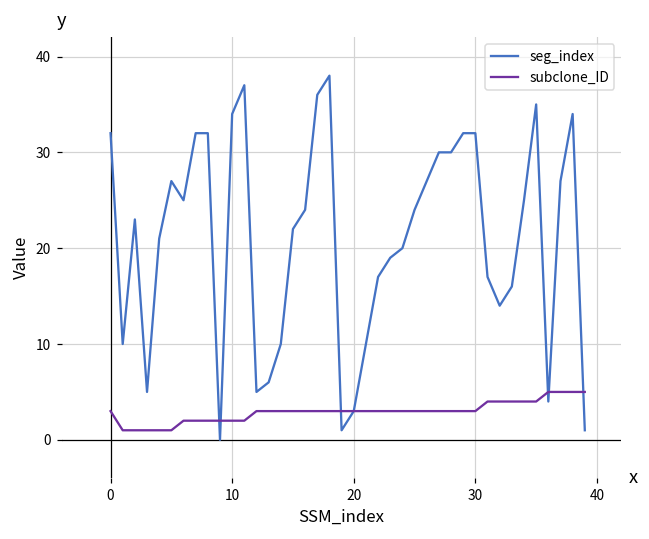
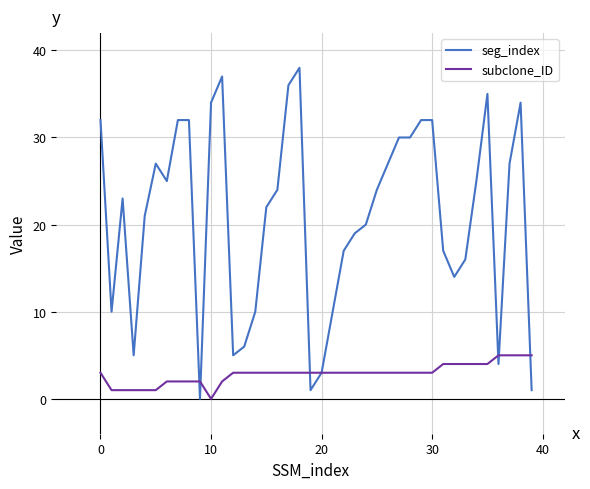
subclone_ID, 10: 2 -> 0
